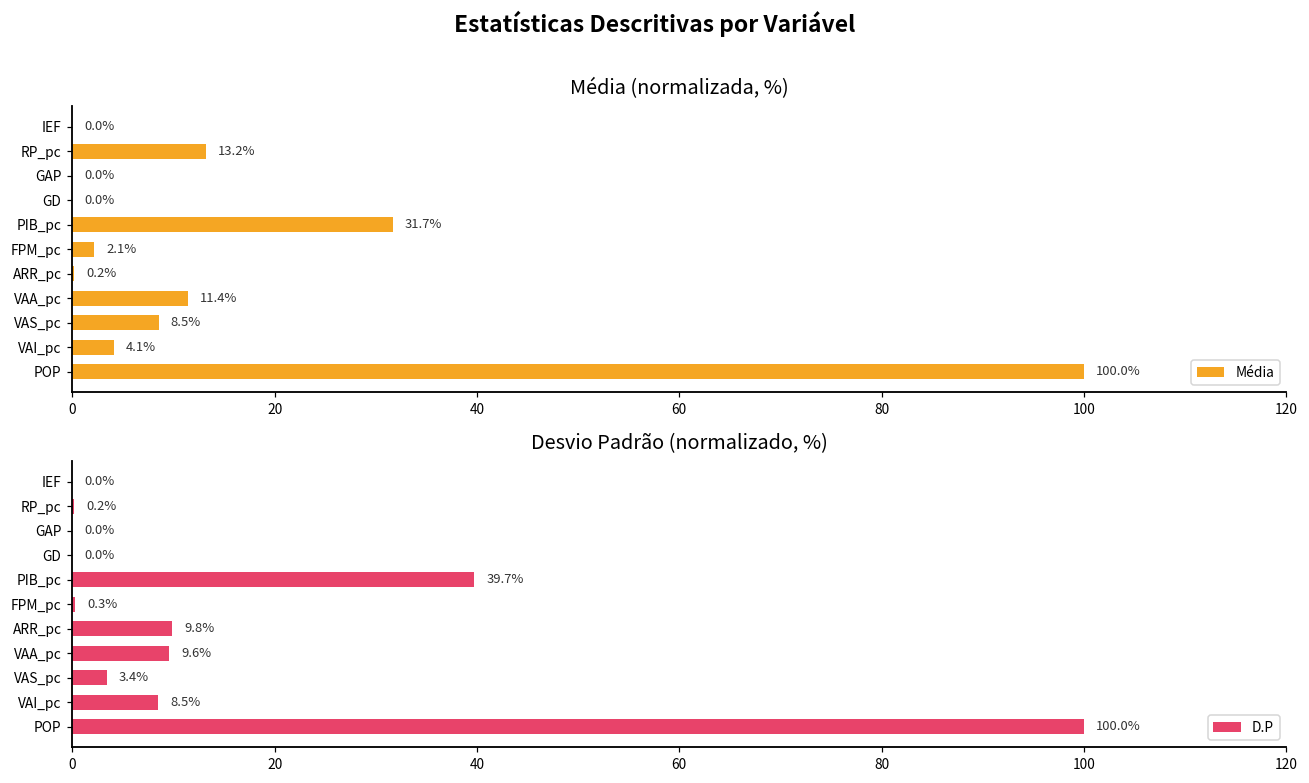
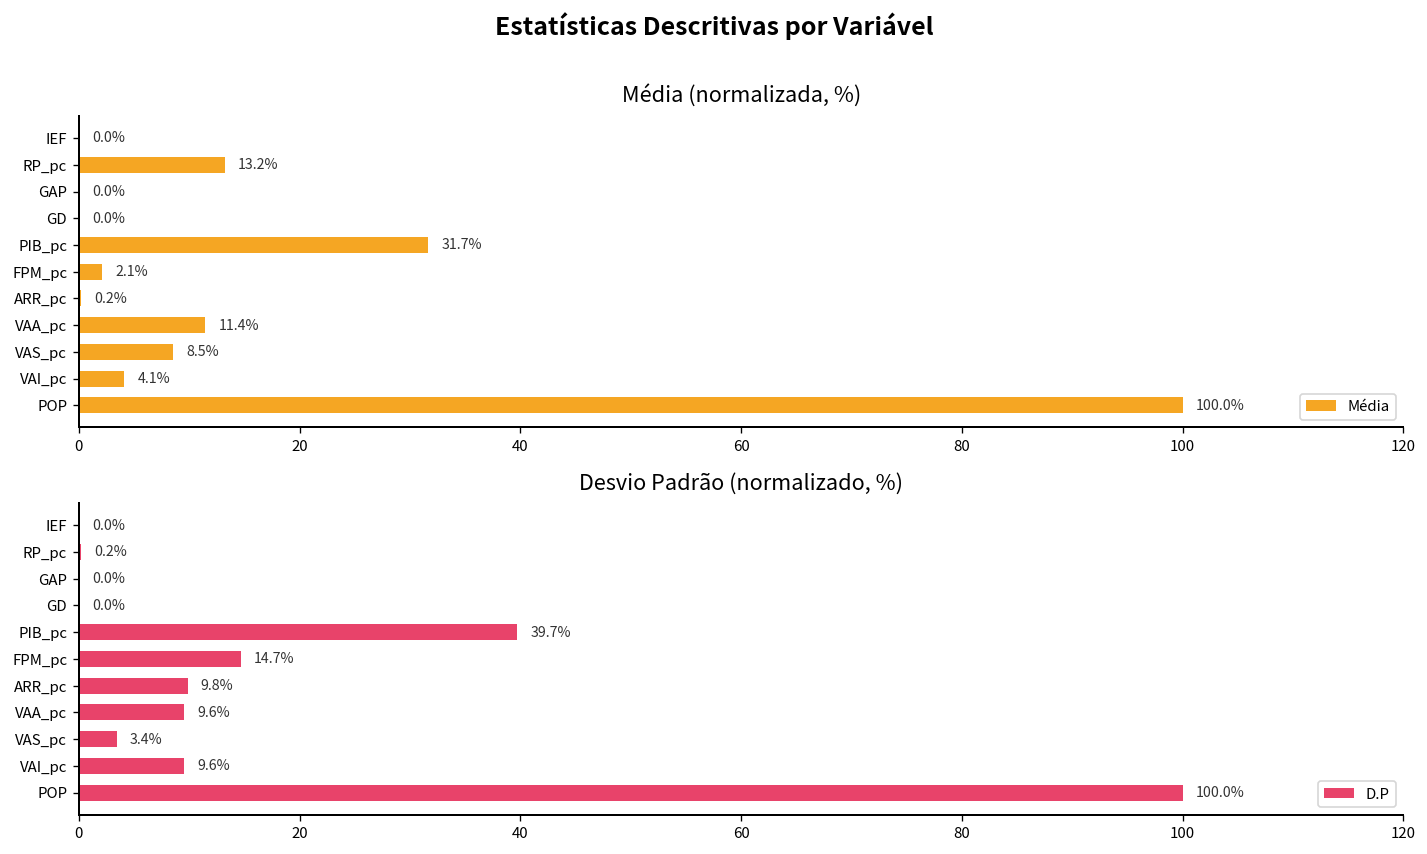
Desvio Padrão (normalizado, %), FPM_pc: 0.3% -> 14.7%
Desvio Padrão (normalizado, %), VAI_pc: 8.5% -> 9.6%
